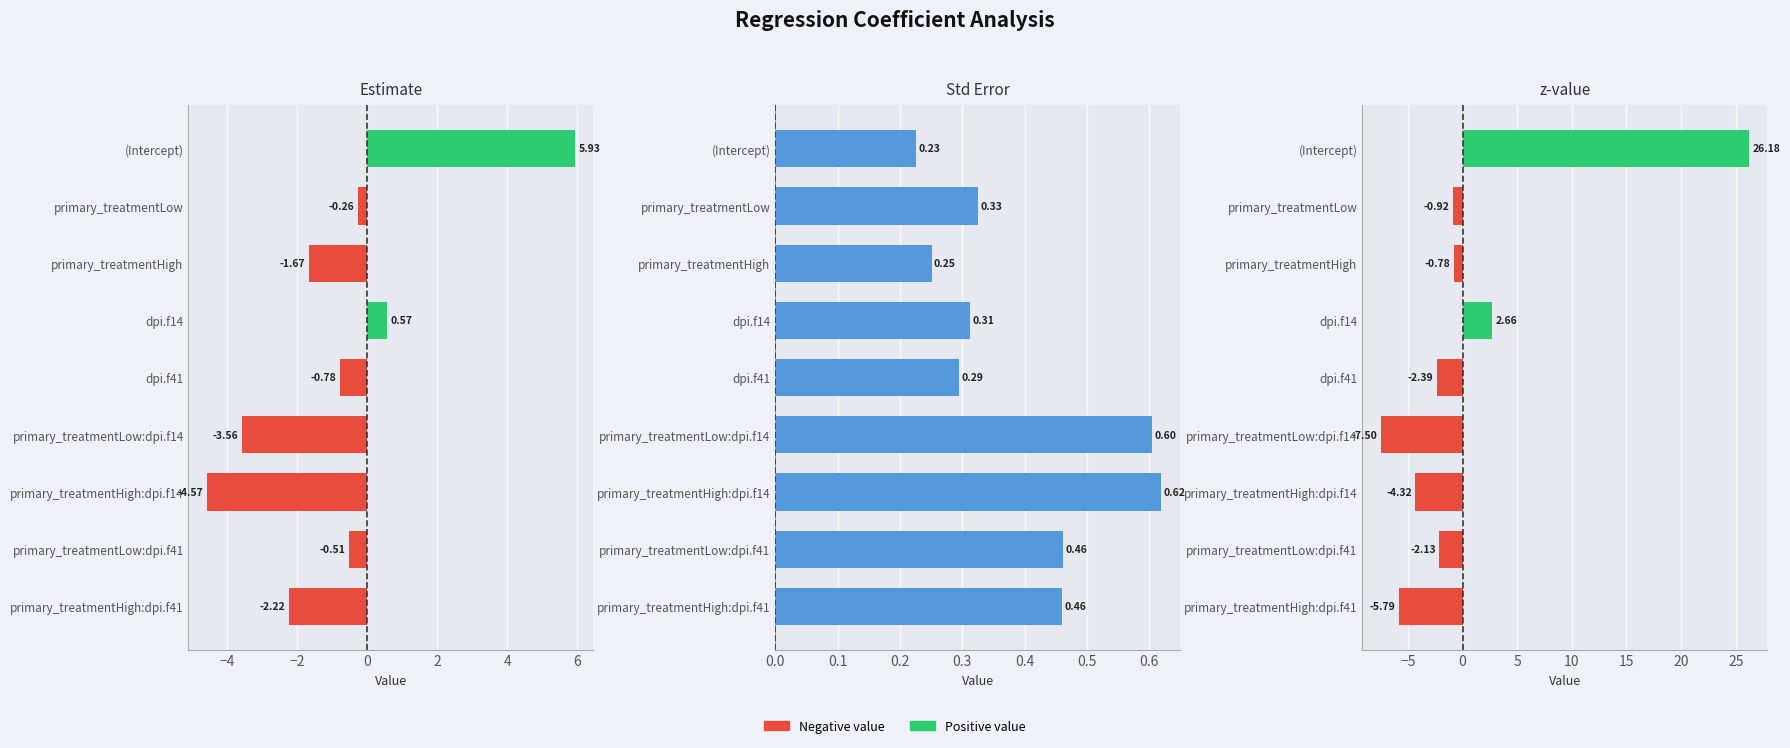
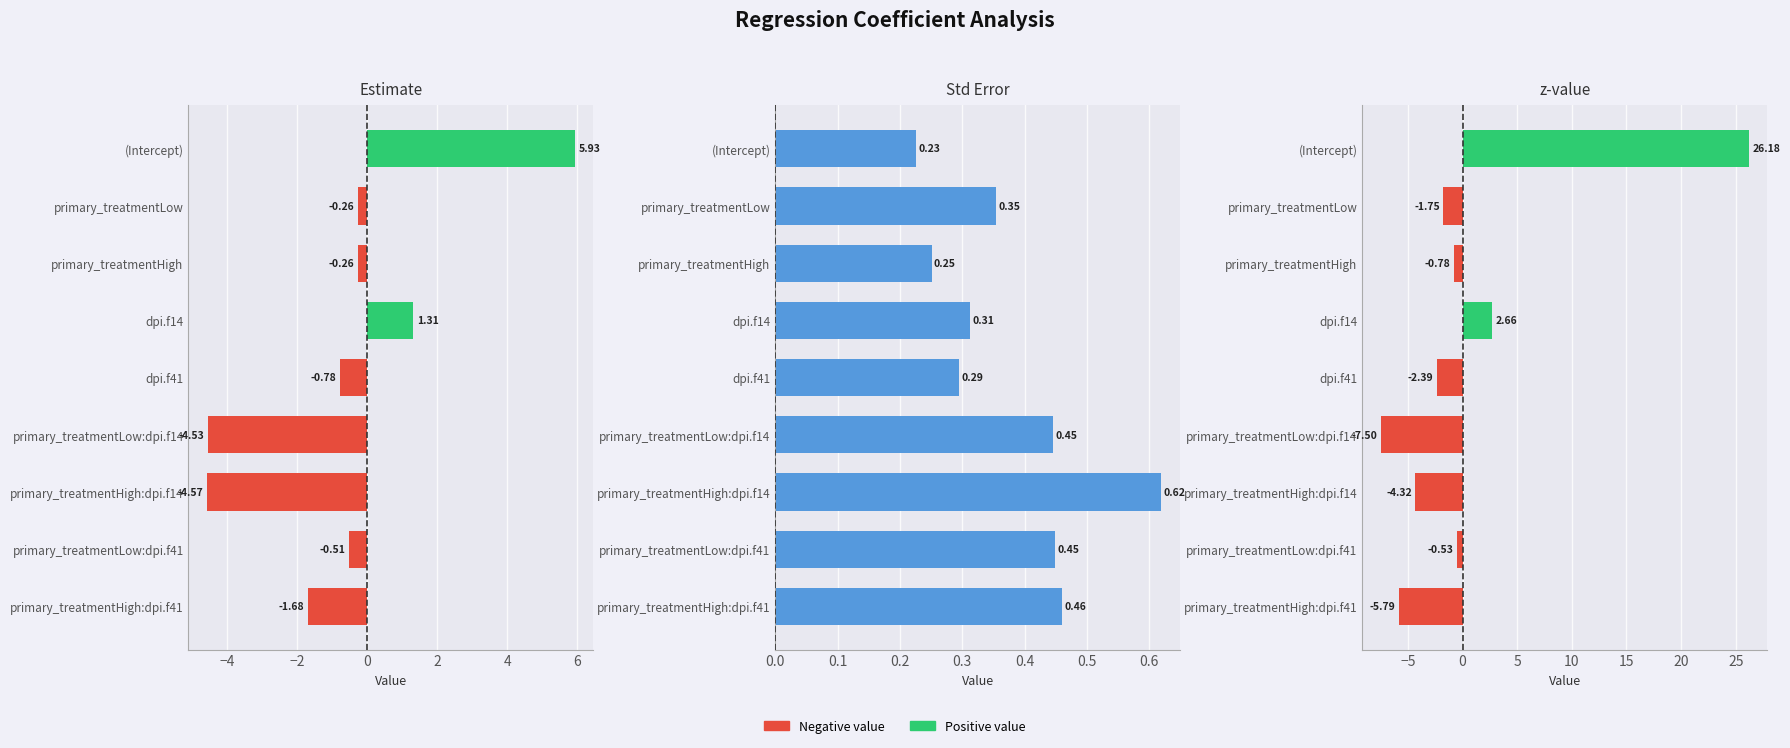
Estimate, primary_treatmentHigh: -1.67 -> -0.26
Estimate, dpi.f14: 0.57 -> 1.31
Estimate, primary_treatmentLow:dpi.f14: -3.56 -> -4.53
Estimate, primary_treatmentHigh:dpi.f41: -2.22 -> -1.68
Std Error, primary_treatmentLow: 0.33 -> 0.35
Std Error, primary_treatmentLow:dpi.f14: 0.60 -> 0.45
Std Error, primary_treatmentLow:dpi.f41: 0.46 -> 0.45
z-value, primary_treatmentLow: -0.92 -> -1.75
z-value, primary_treatmentLow:dpi.f41: -2.13 -> -0.53
